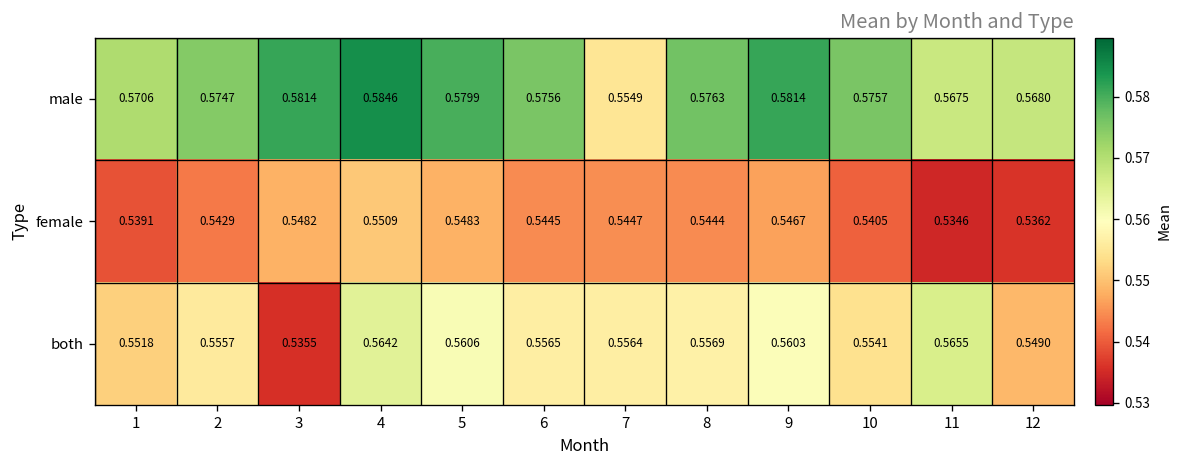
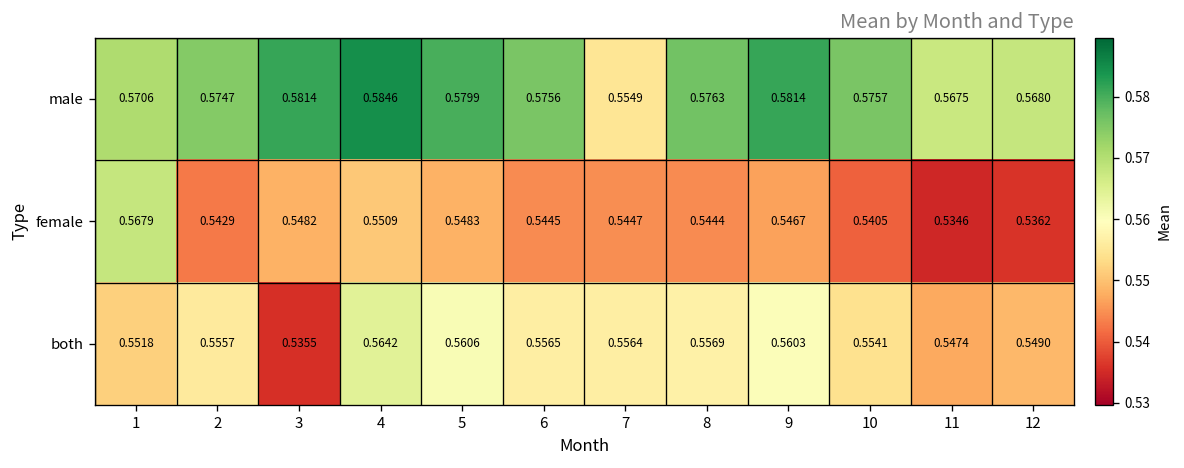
female, 1: 0.5391 -> 0.5679
both, 11: 0.5655 -> 0.5474
